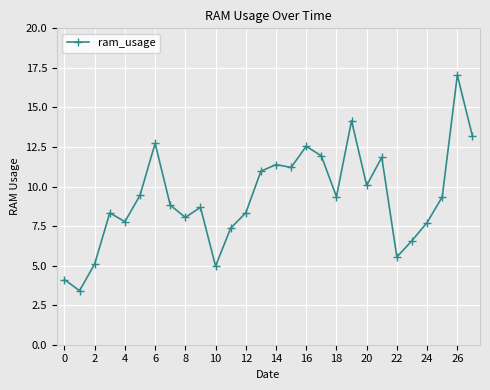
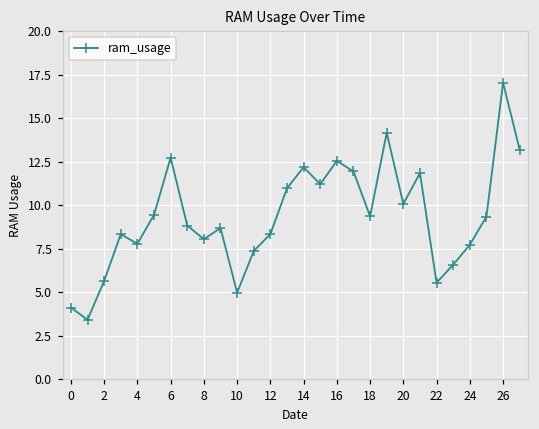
2: 5.1 -> 5.6
14: 11.4 -> 12.2
